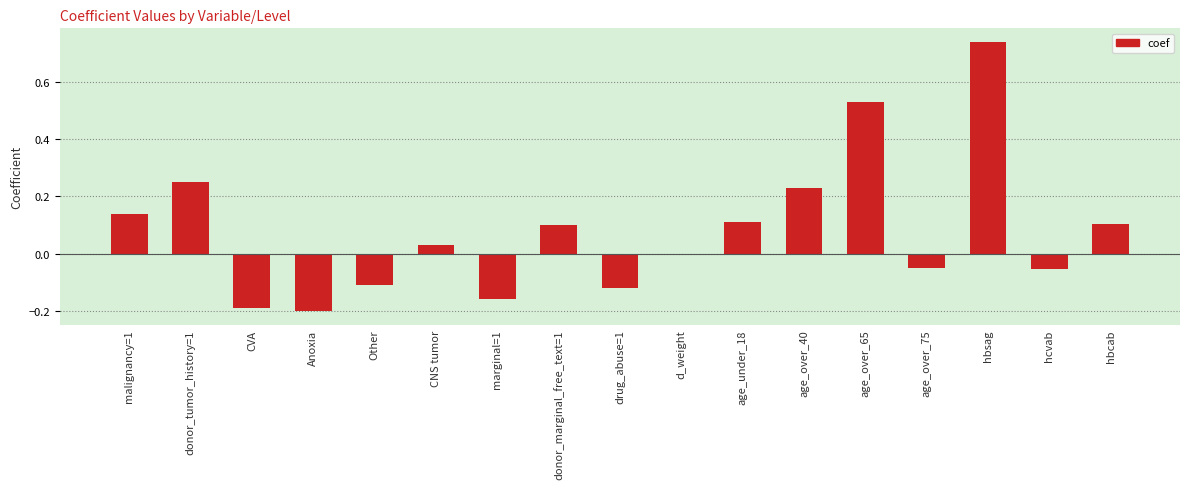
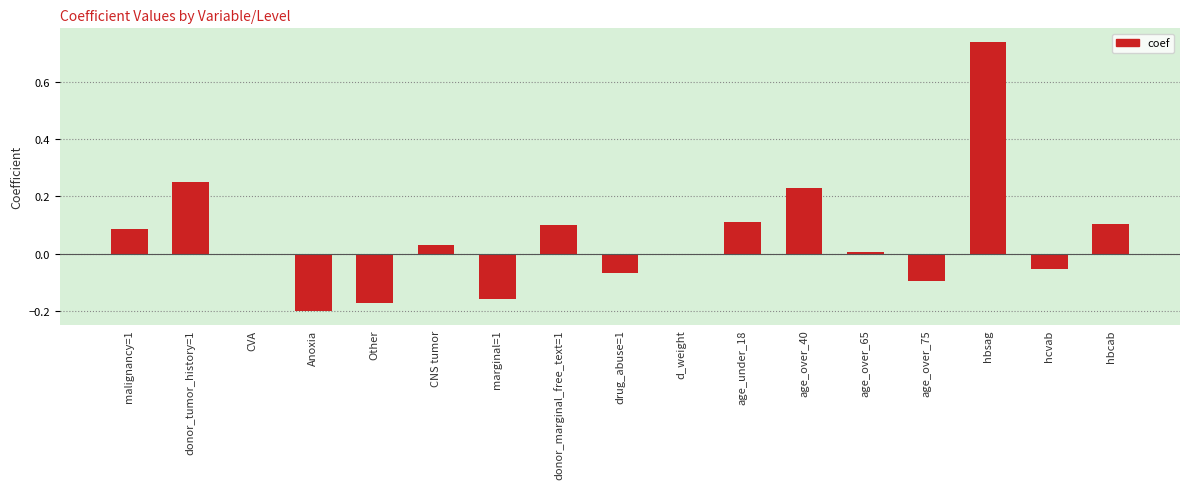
malignancy=1: 0.14 -> 0.09
CVA: -0.19 -> 0.00
Other: -0.11 -> -0.17
drug_abuse=1: -0.12 -> -0.07
age_over_65: 0.53 -> 0.01
age_over_75: -0.05 -> -0.10
